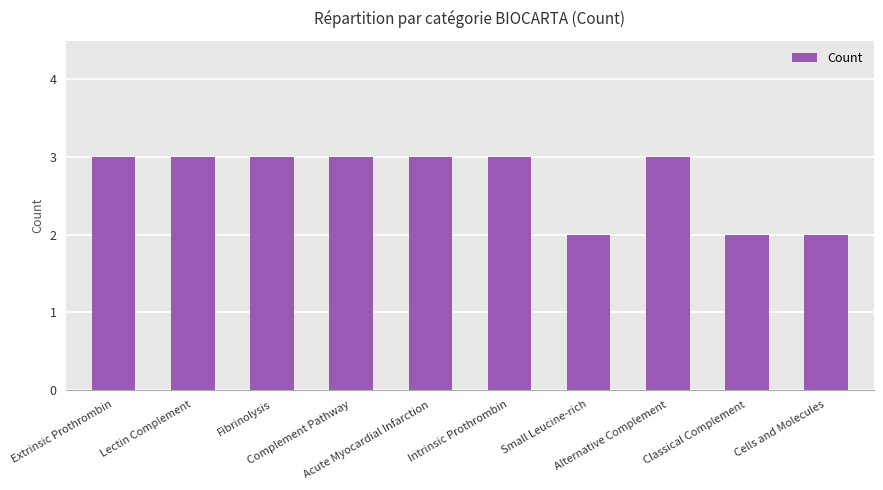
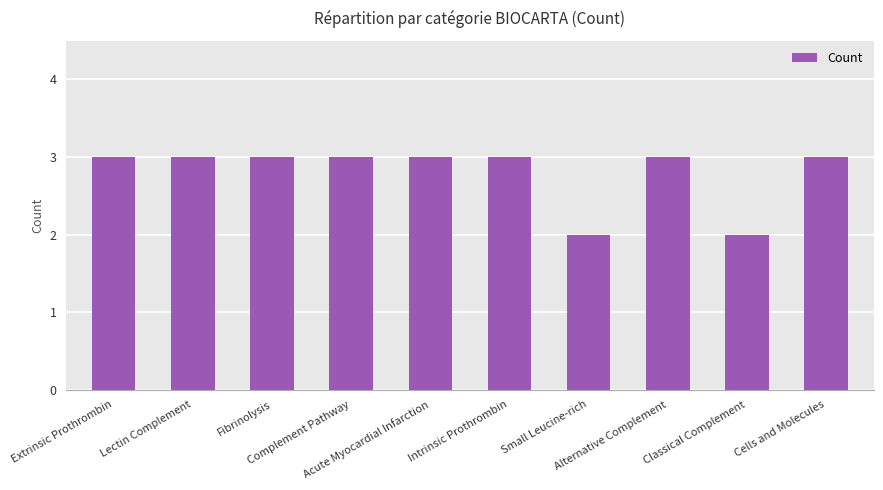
Cells and Molecules: 2 -> 3
